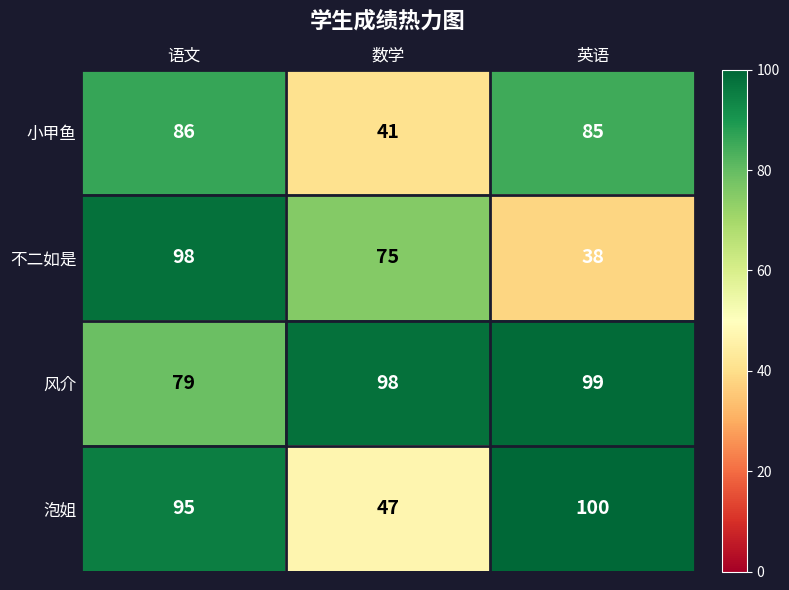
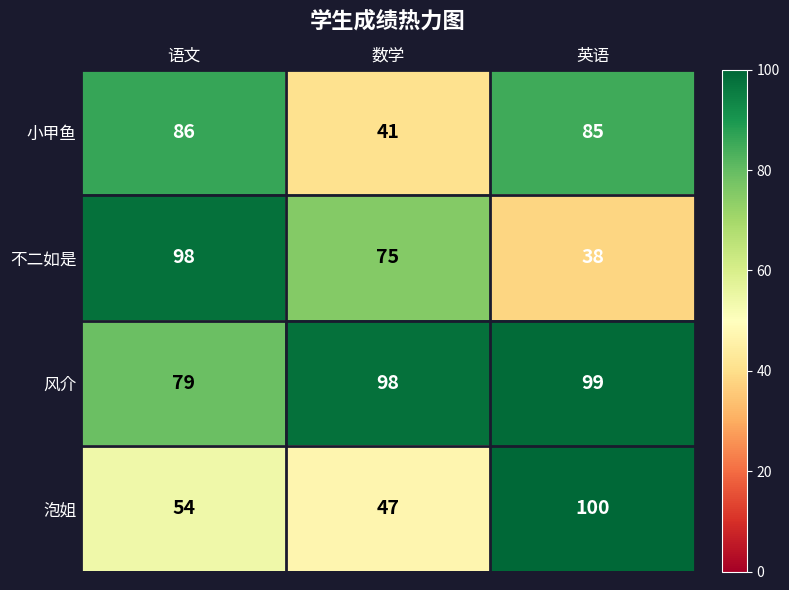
泡姐, 语文: 95 -> 54
